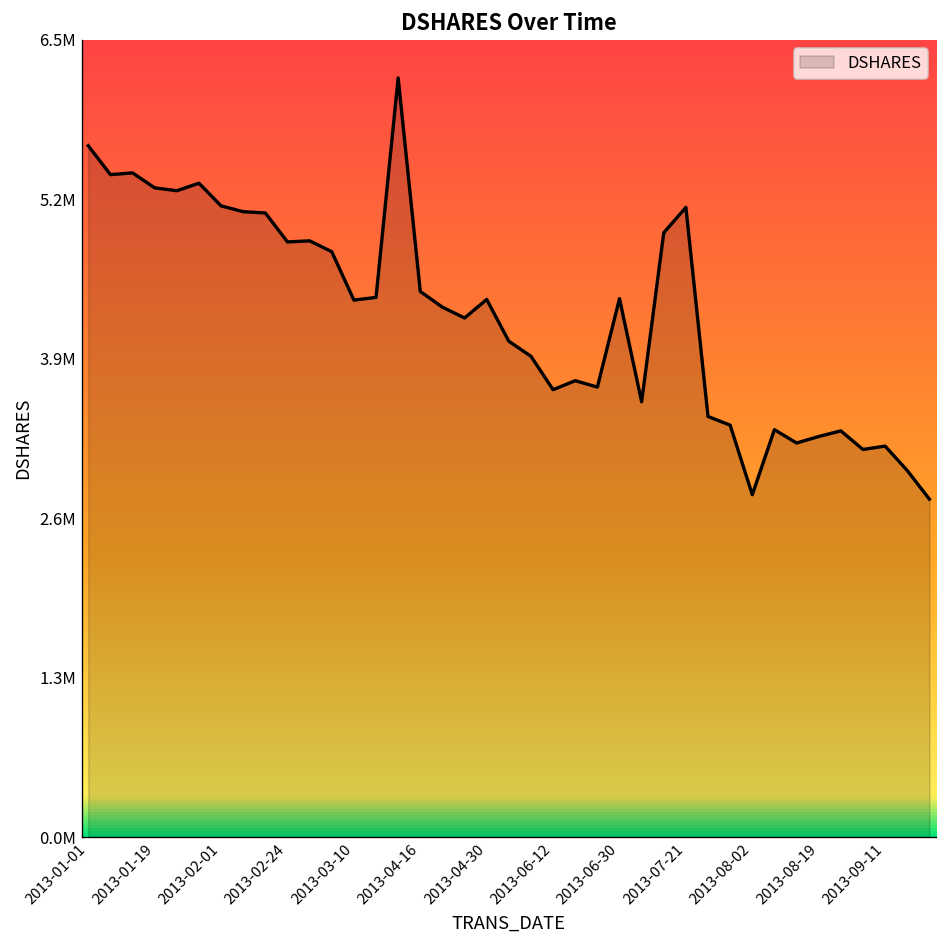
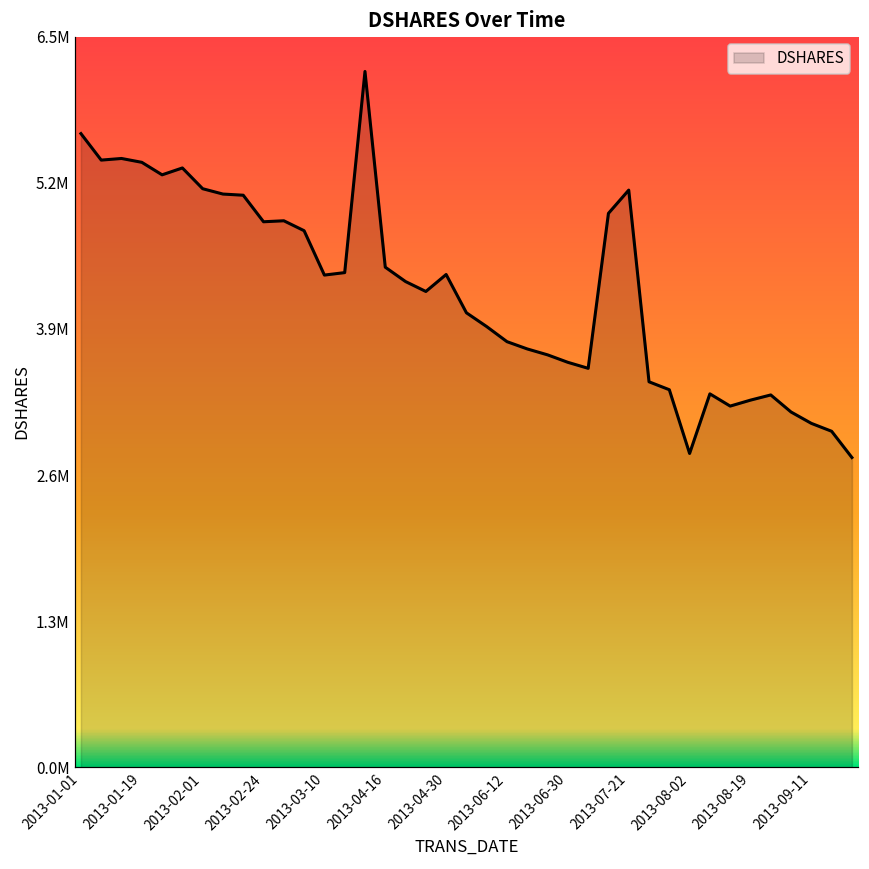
2013-01-19: 5330000 -> 5420000
2013-06-12: 3670000 -> 3810000
2013-06-30: 4420000 -> 3630000
2013-09-11: 3210000 -> 3080000
